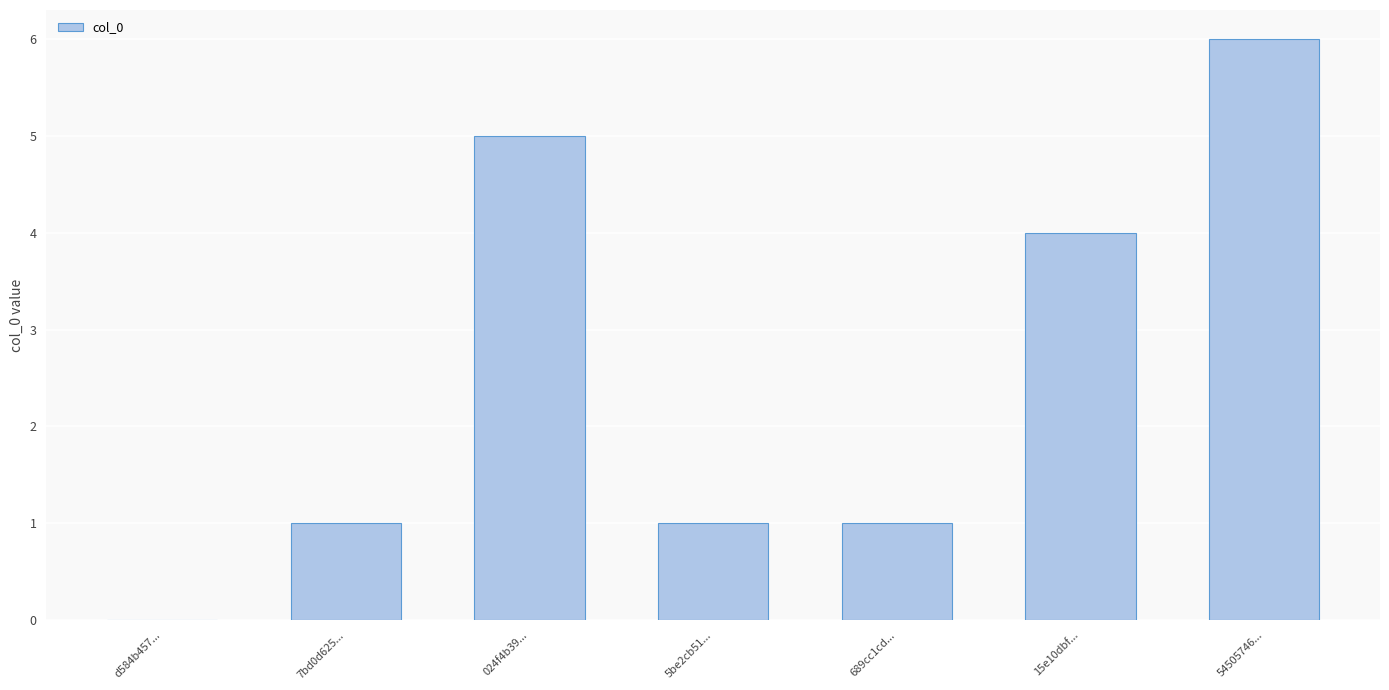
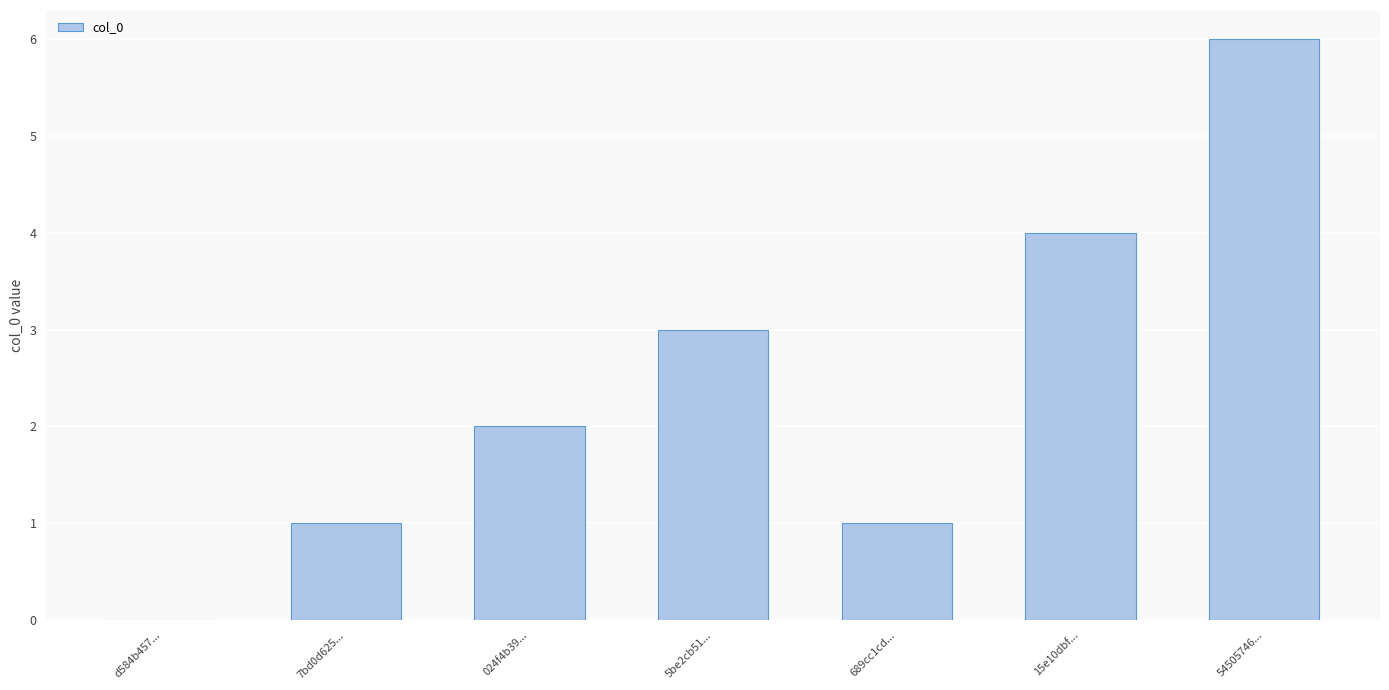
024f4b39...: 5 -> 2
5be2cb51...: 1 -> 3
